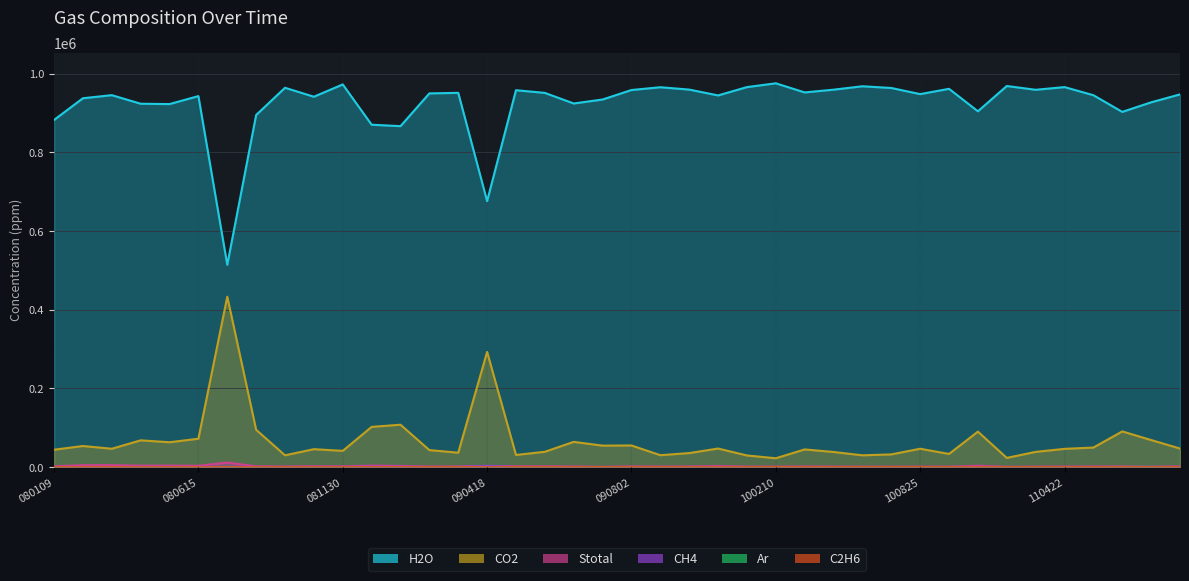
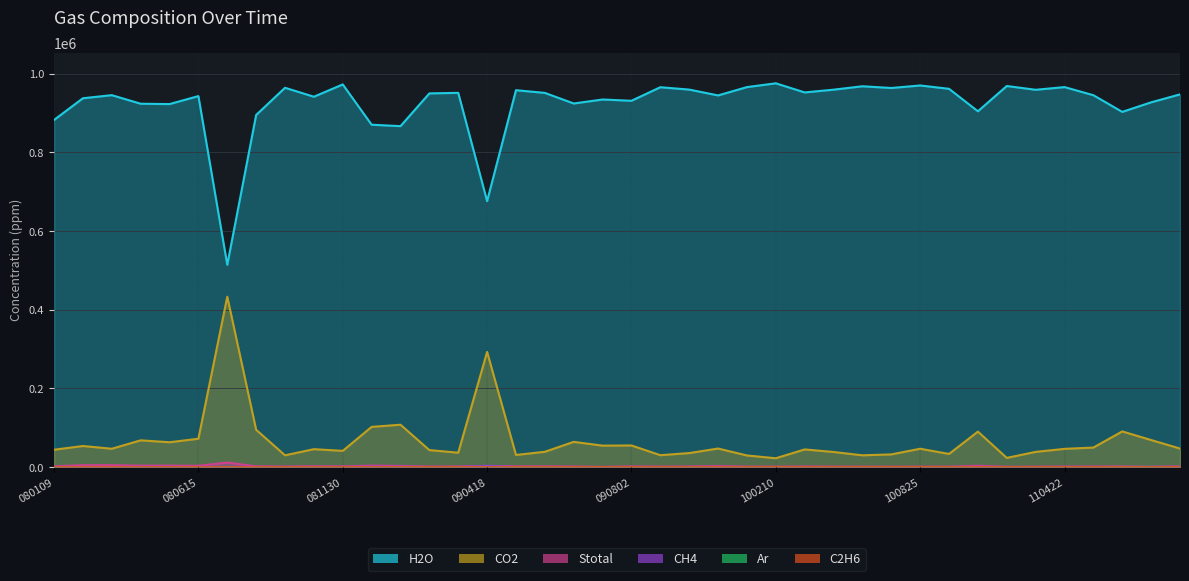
H2O, 090802: 960000 -> 930000
H2O, 100825: 950000 -> 970000
